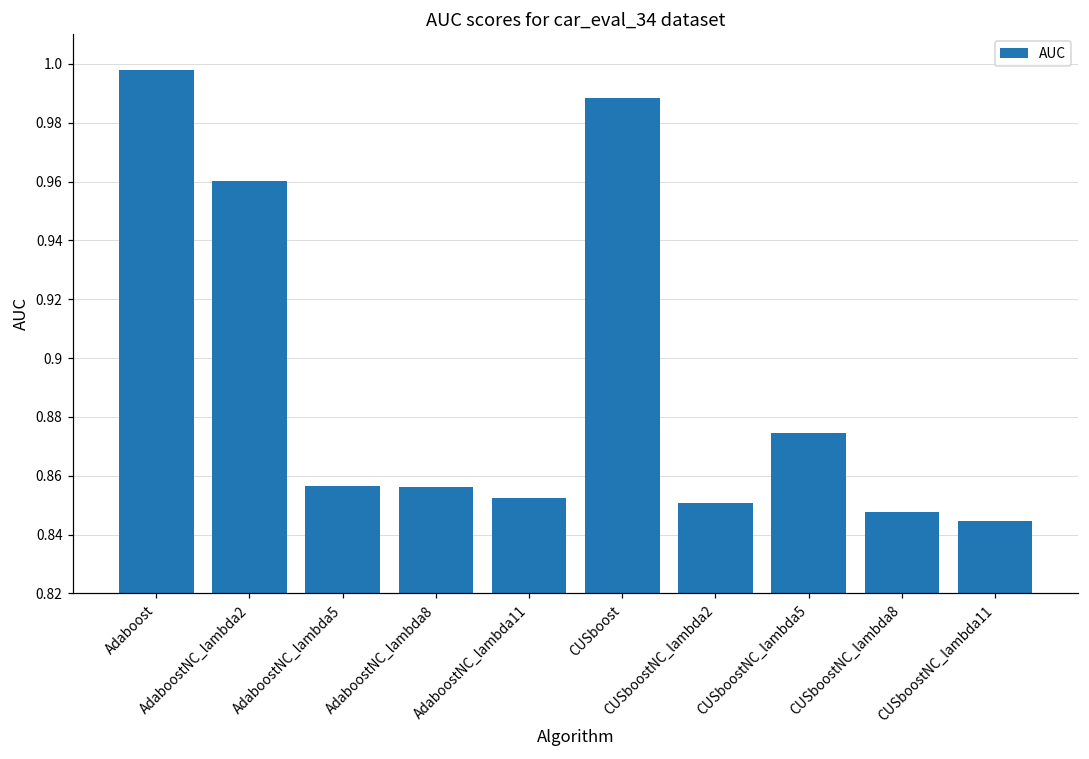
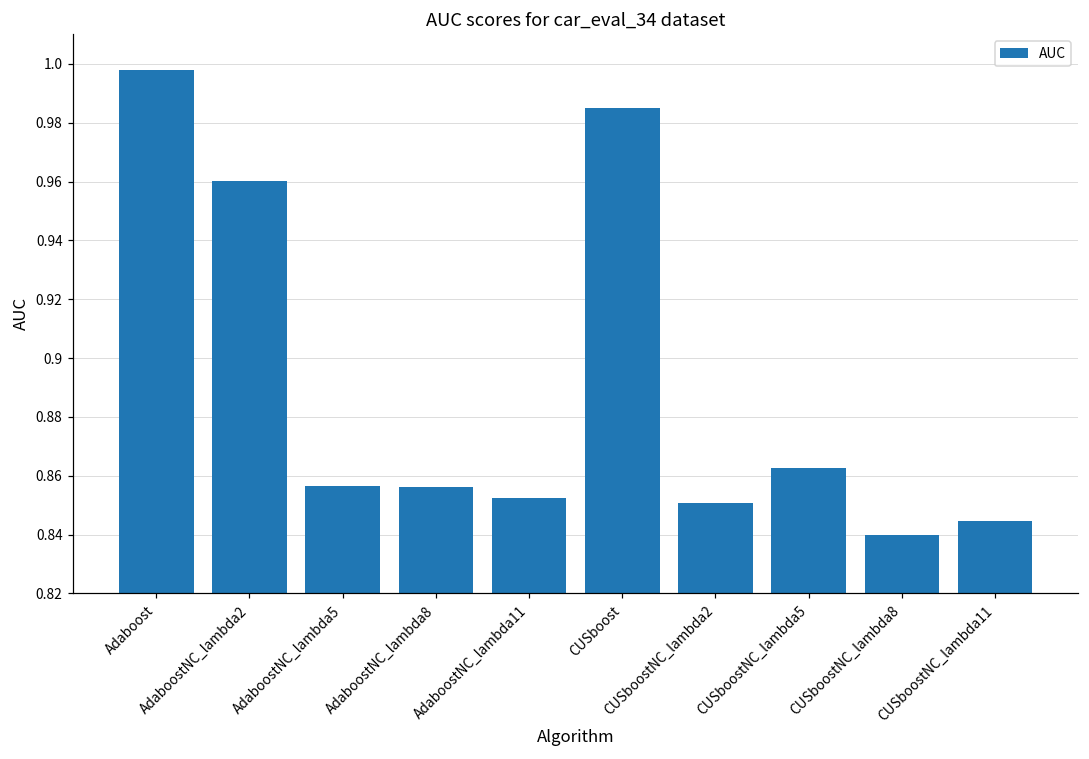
CUSboost: 0.988 -> 0.985
CUSboostNC_lambda5: 0.875 -> 0.862
CUSboostNC_lambda8: 0.848 -> 0.840
